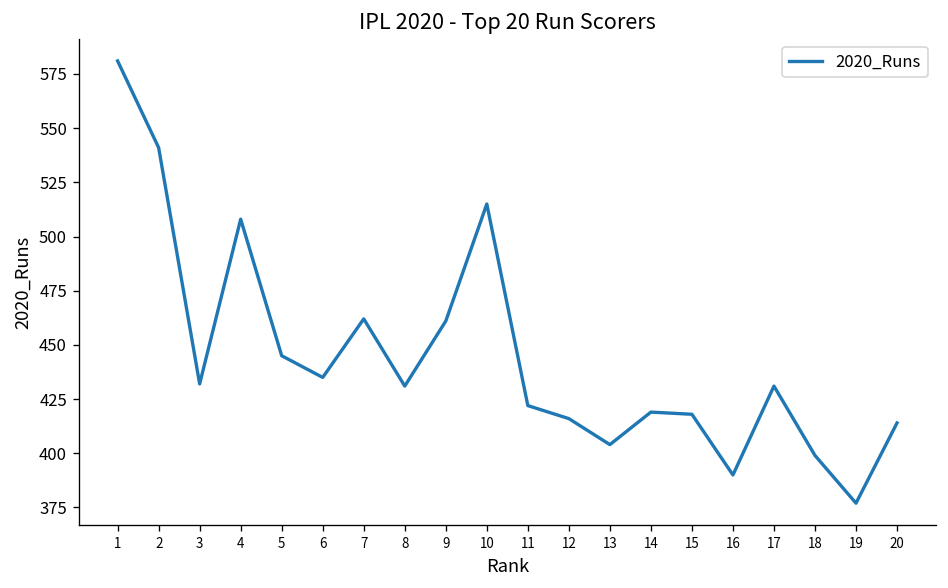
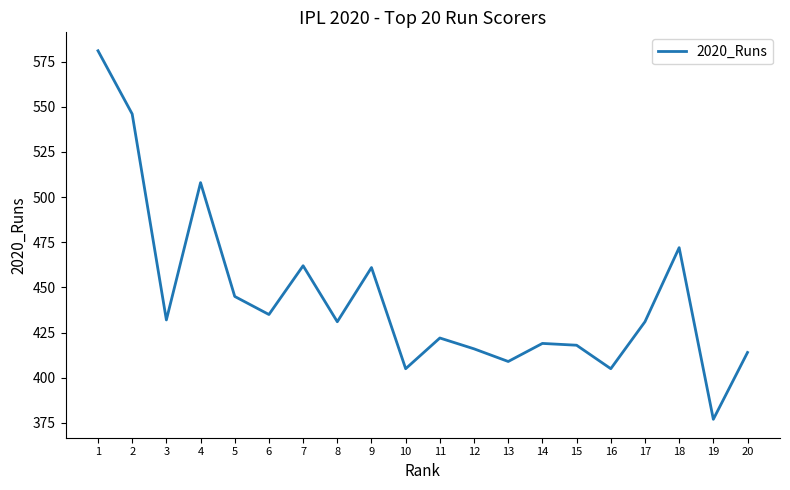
2: 541 -> 546
10: 515 -> 405
13: 404 -> 409
16: 390 -> 405
18: 399 -> 472
